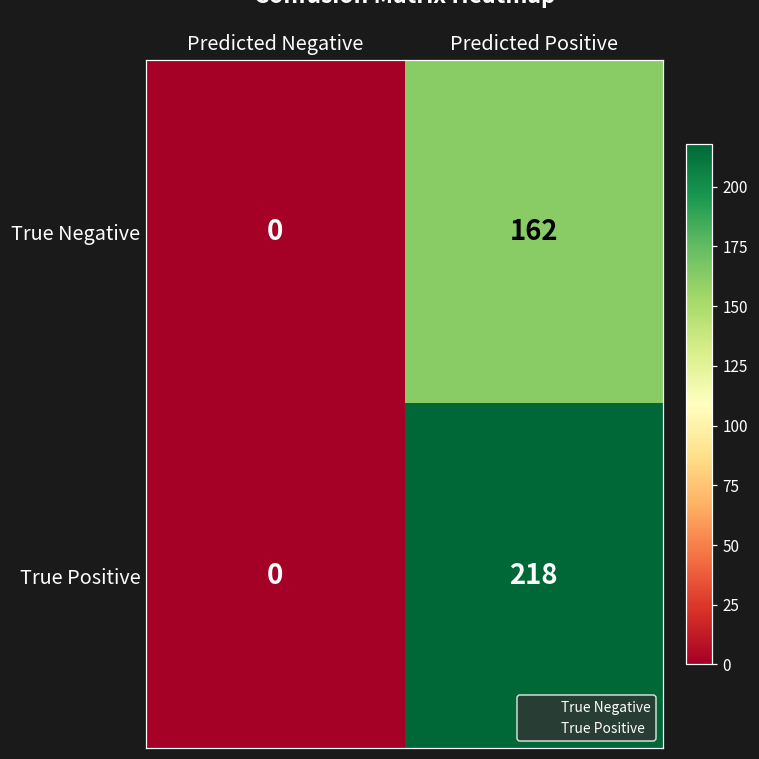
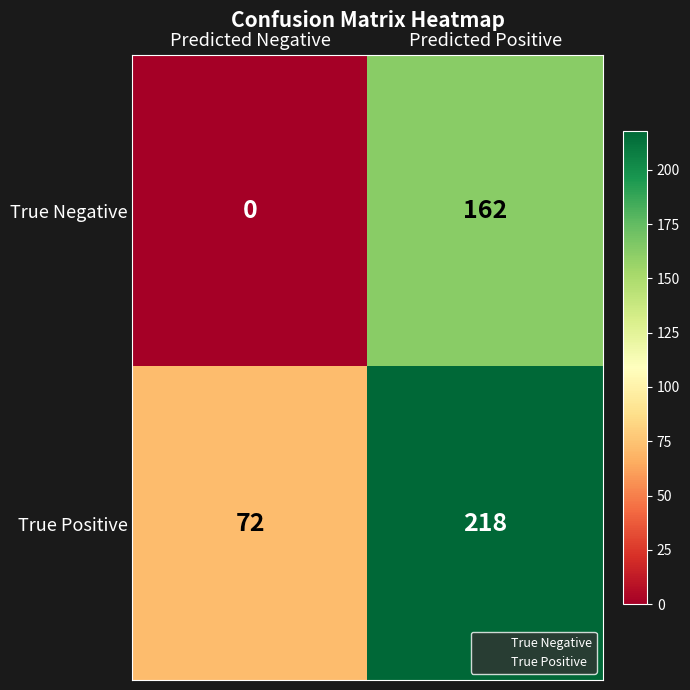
True Positive, Predicted Negative: 0 -> 72
